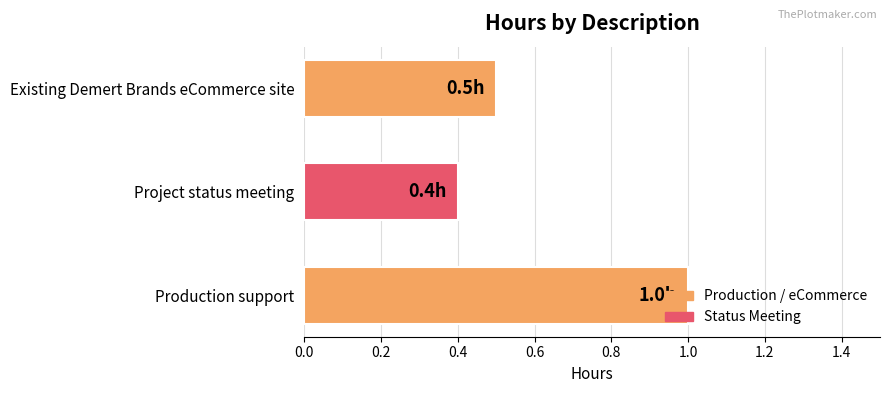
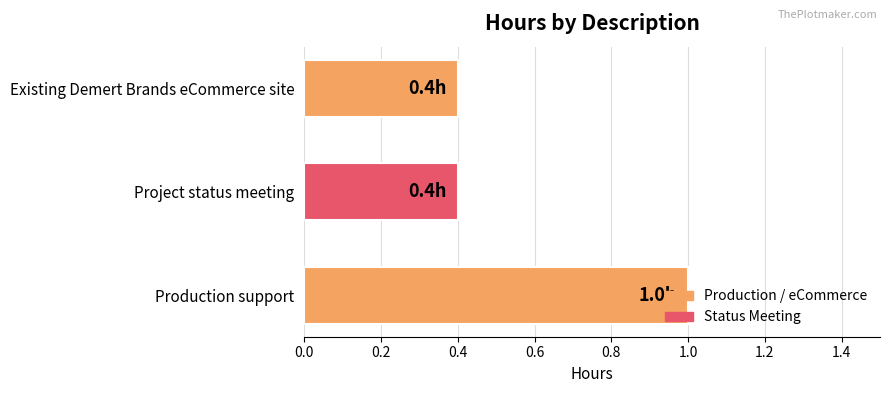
Existing Demert Brands eCommerce site: 0.5h -> 0.4h
